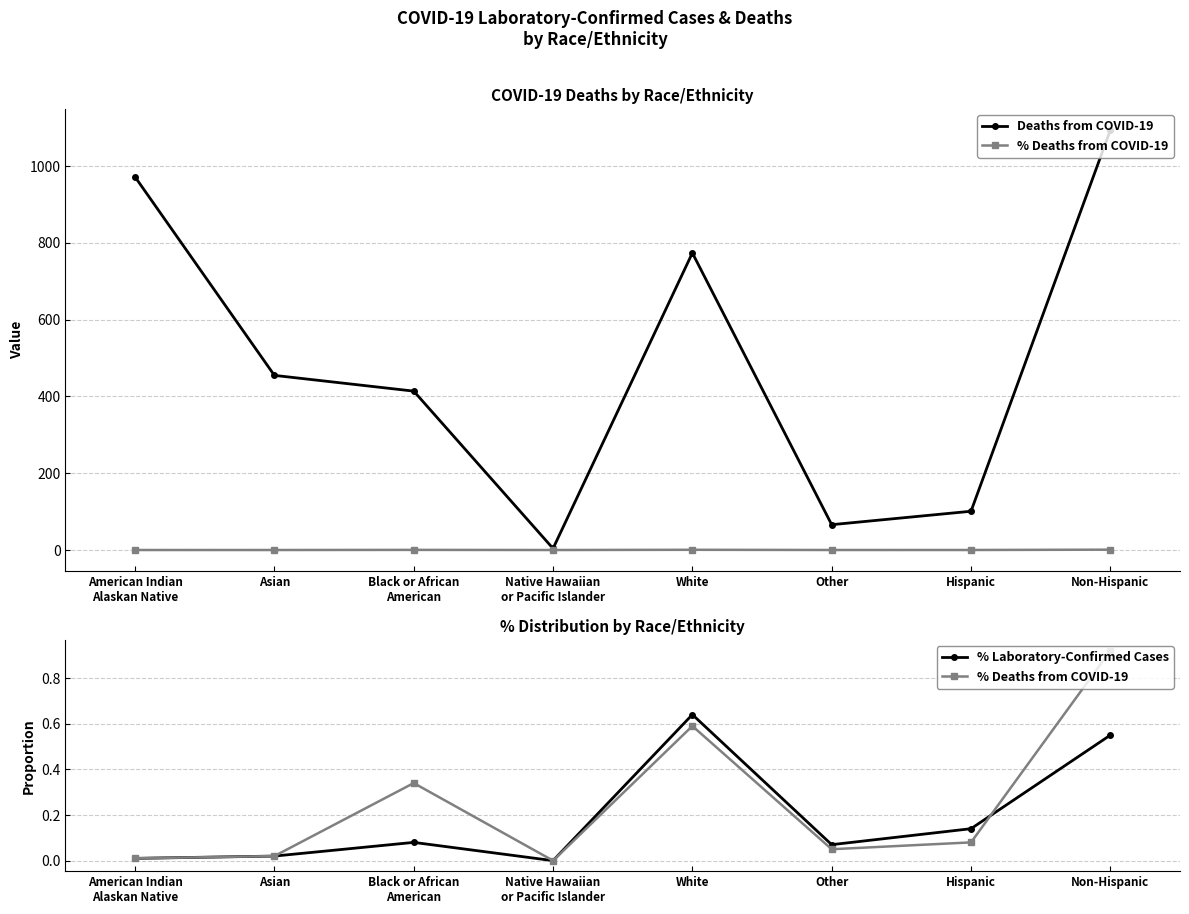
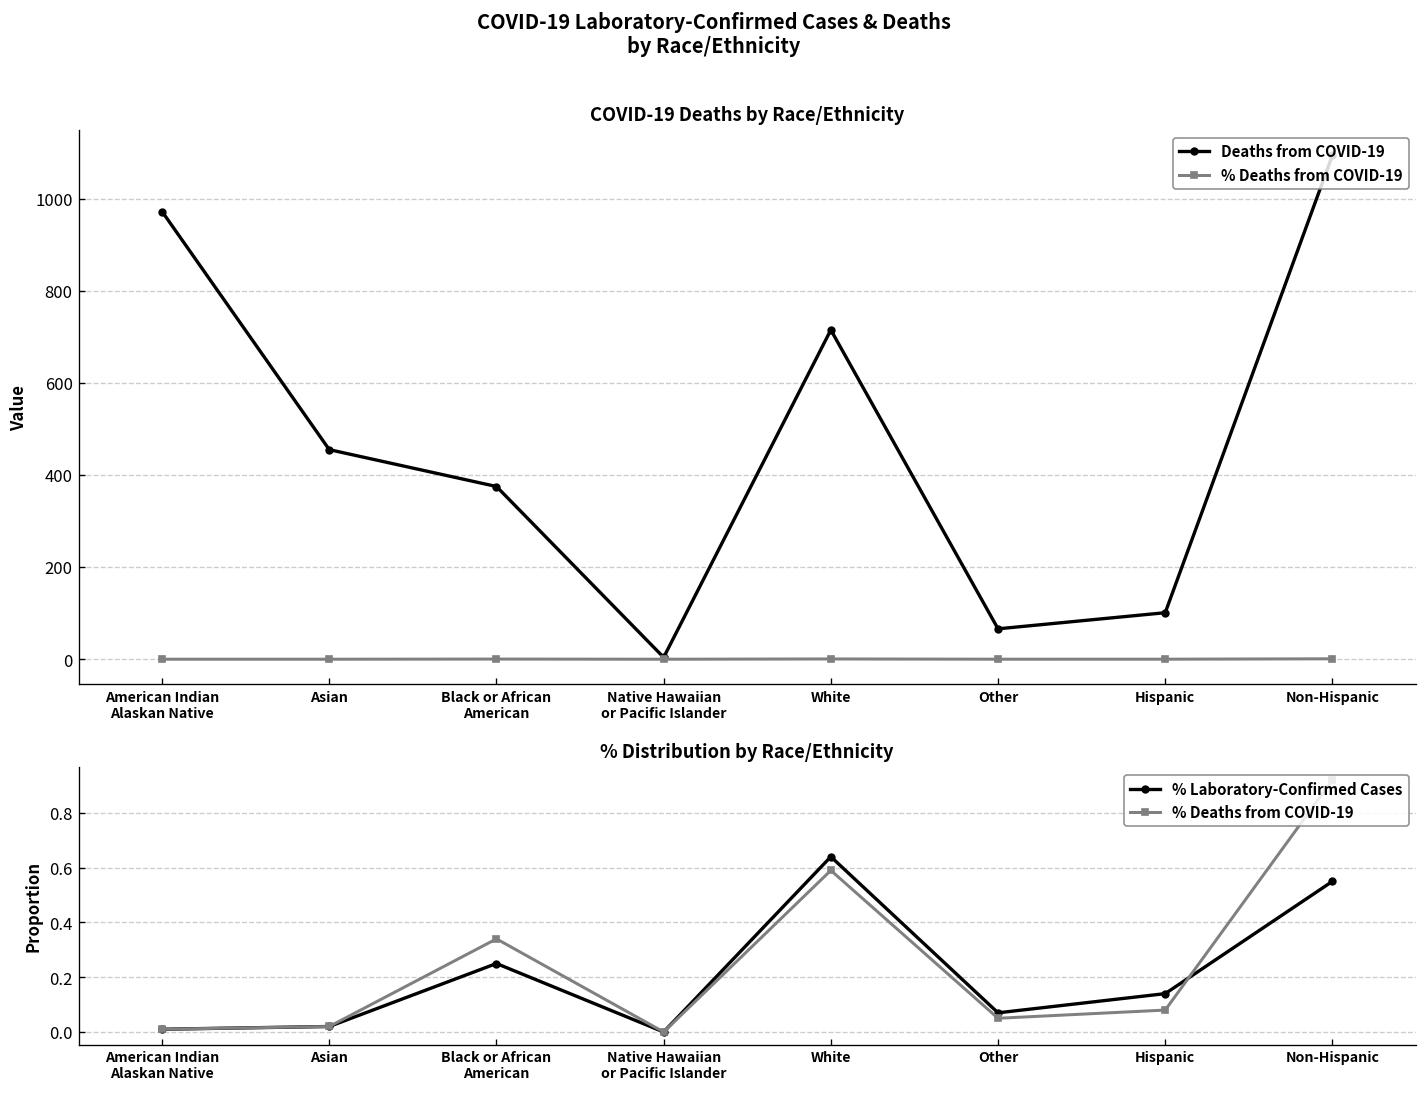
COVID-19 Deaths by Race/Ethnicity, Deaths from COVID-19, Black or African American: 410 -> 380
COVID-19 Deaths by Race/Ethnicity, Deaths from COVID-19, White: 770 -> 720
% Distribution by Race/Ethnicity, % Laboratory-Confirmed Cases, Black or African American: 0.08 -> 0.25
